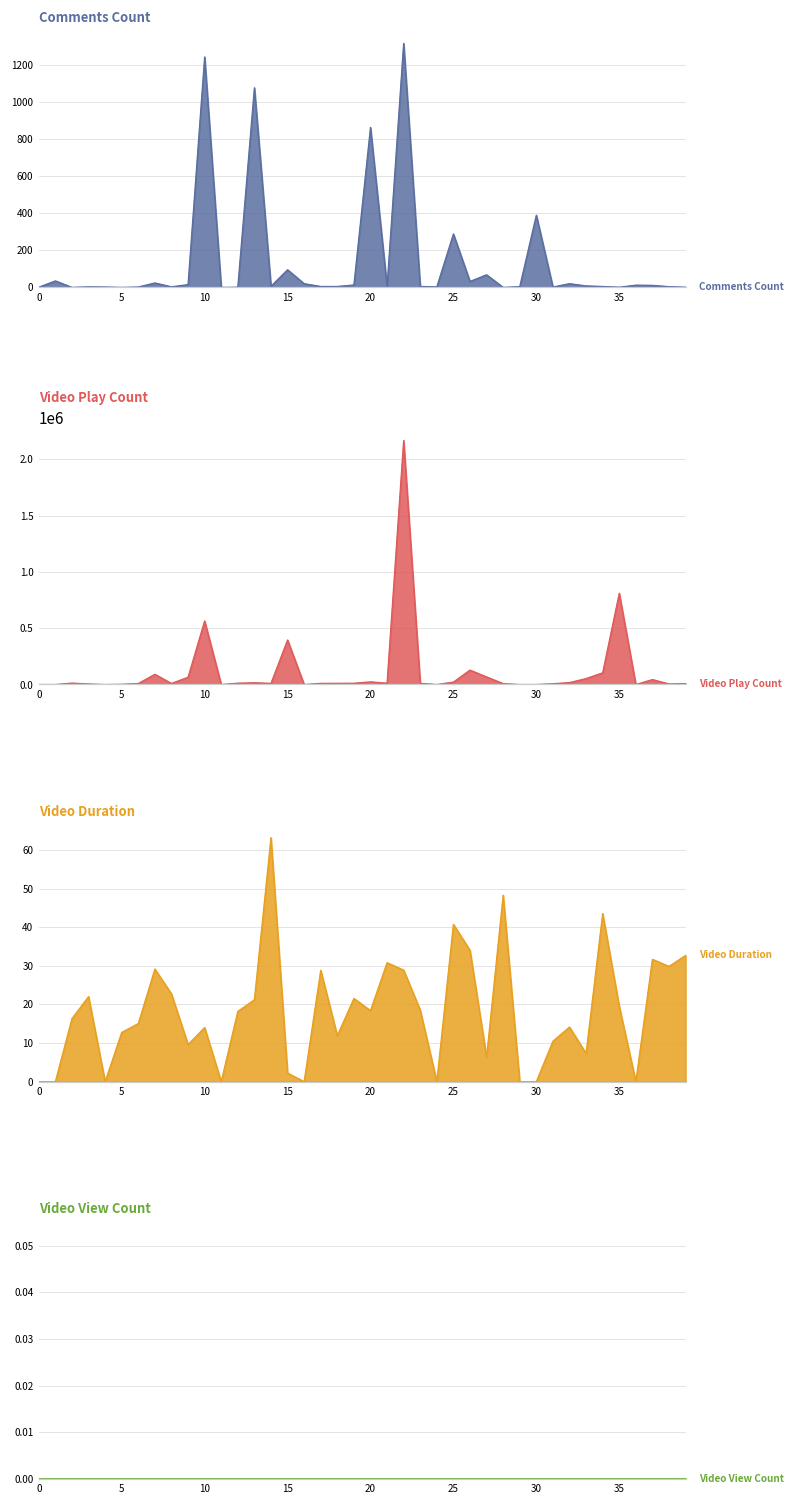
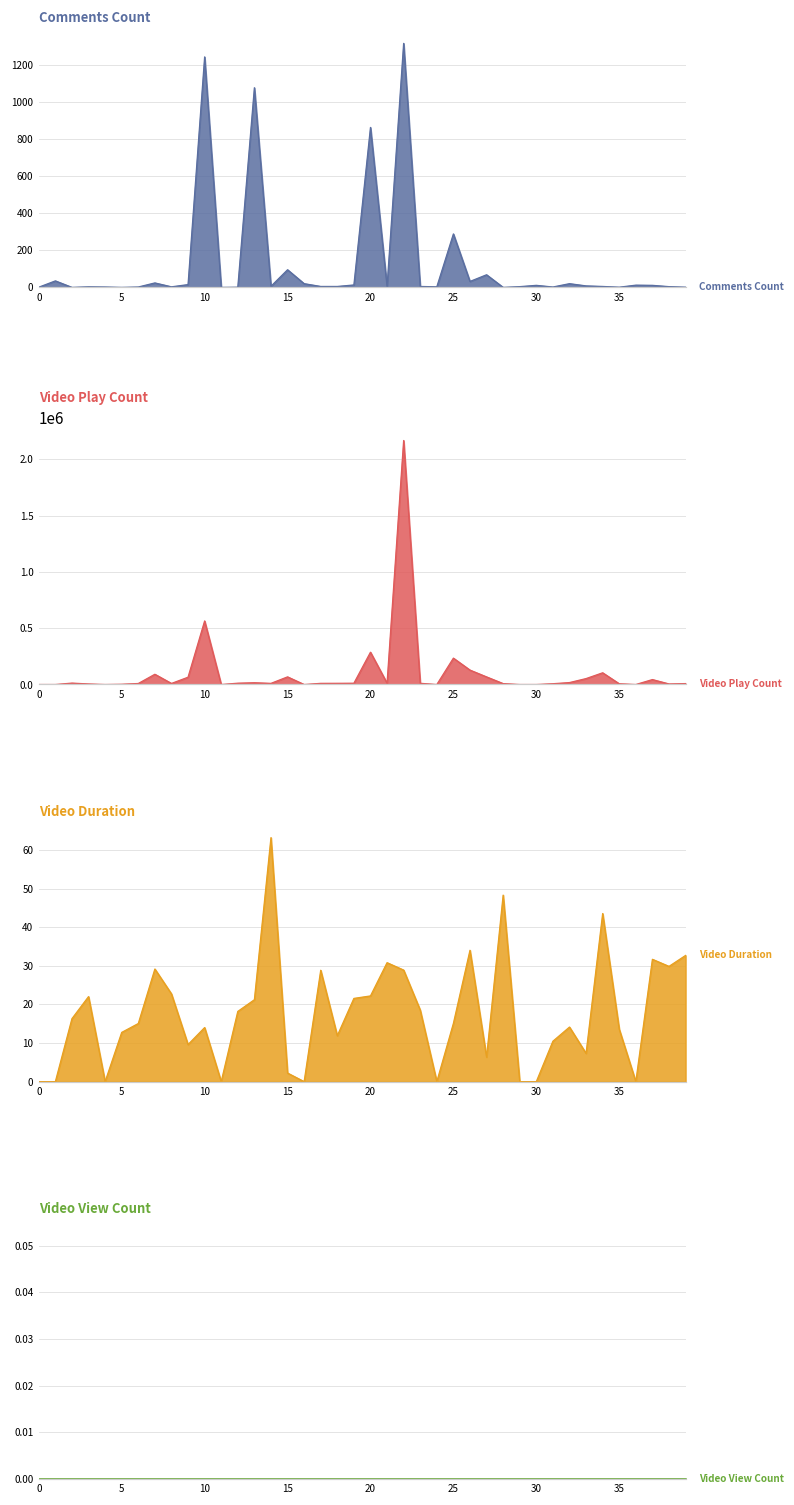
Comments Count, 30: 390 -> 10
Video Play Count, 15: 400000 -> 70000
Video Play Count, 20: 20000 -> 290000
Video Play Count, 25: 20000 -> 230000
Video Play Count, 35: 810000 -> 10000
Video Duration, 20: 18 -> 22
Video Duration, 25: 41 -> 15
Video Duration, 35: 19 -> 14
